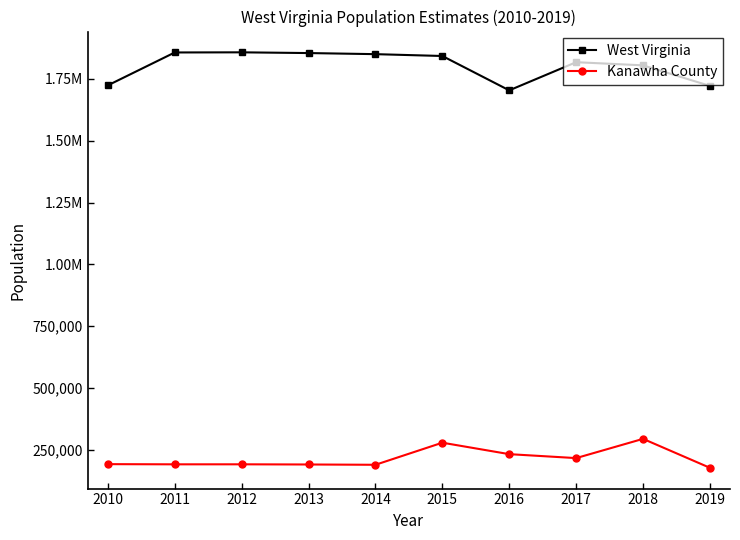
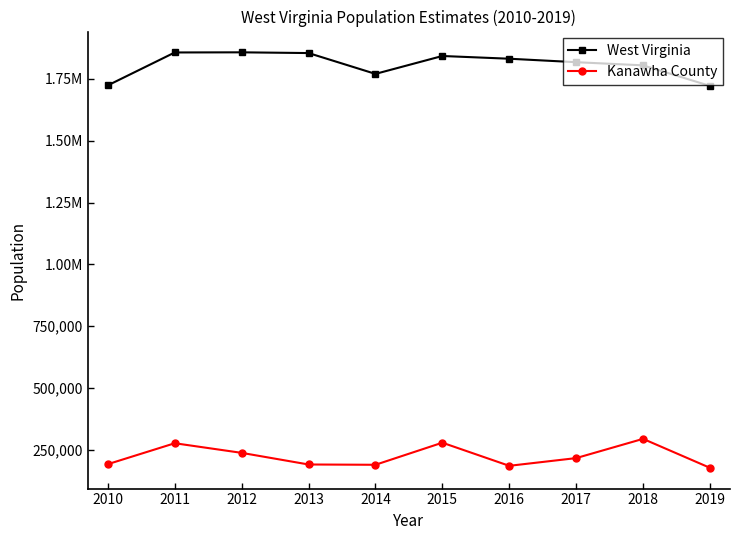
Kanawha County, 2011: 190,000 -> 280,000
Kanawha County, 2012: 190,000 -> 240,000
West Virginia, 2014: 1,850,000 -> 1,770,000
West Virginia, 2016: 1,700,000 -> 1,830,000
Kanawha County, 2016: 230,000 -> 190,000
